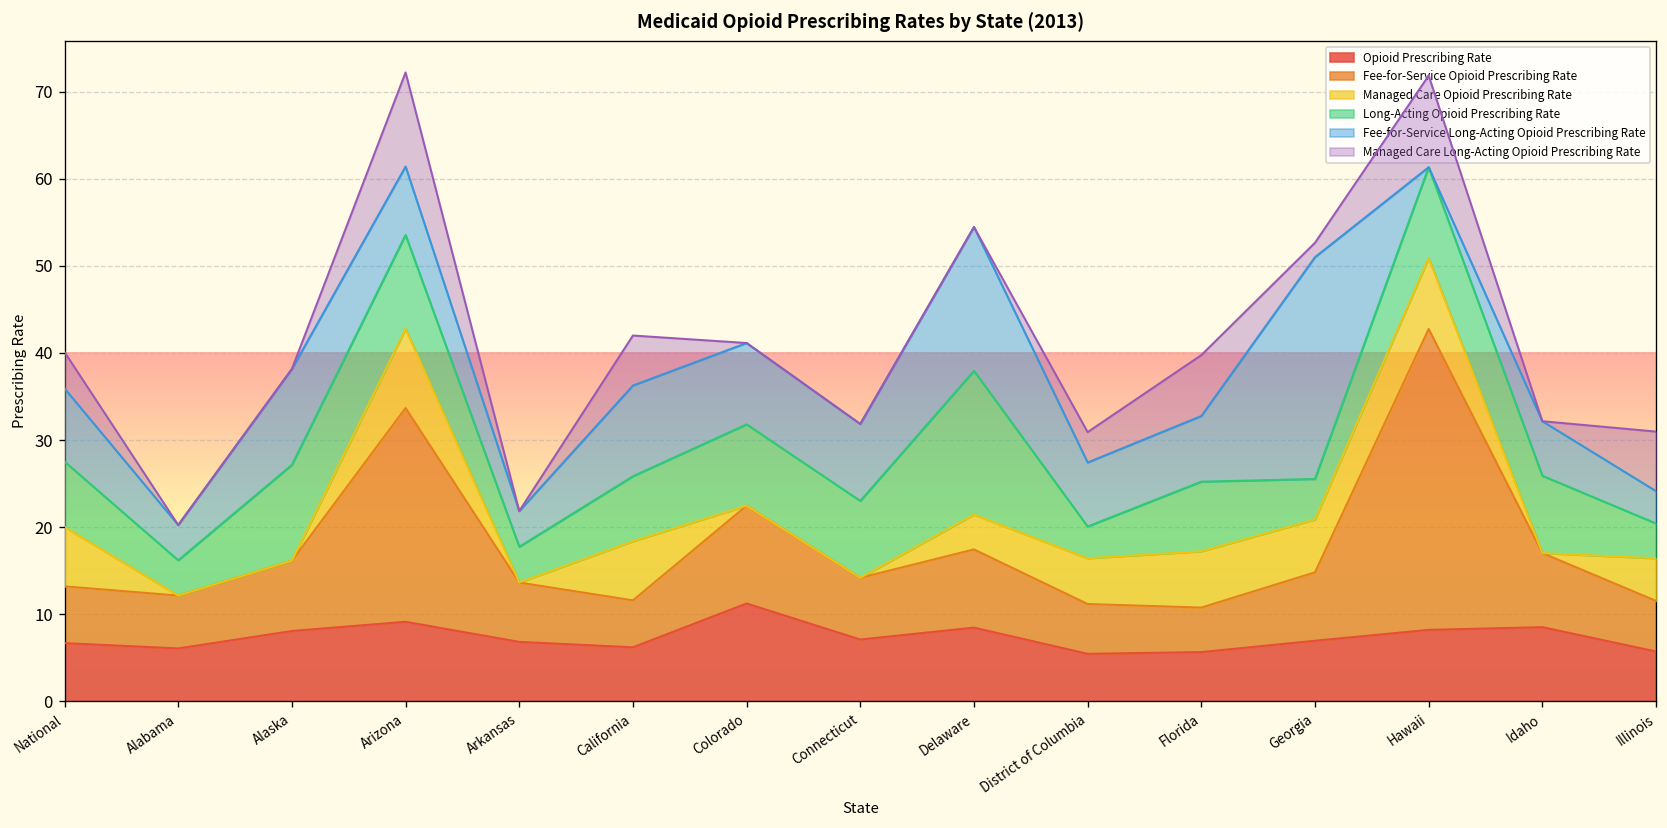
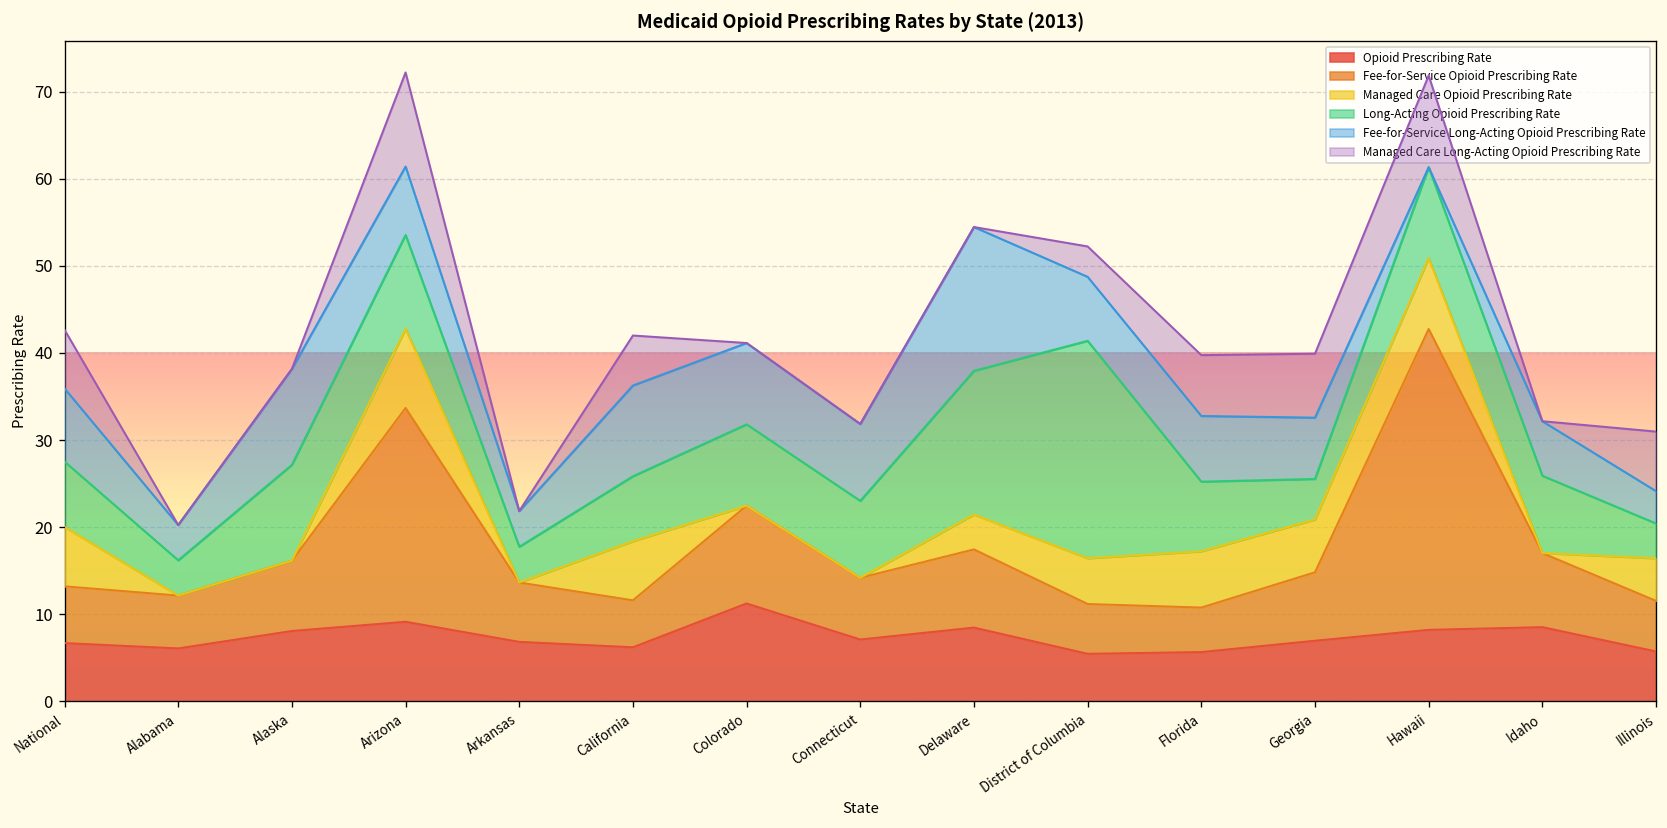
Managed Care Long-Acting Opioid Prescribing Rate, National: 4 -> 7
Long-Acting Opioid Prescribing Rate, District of Columbia: 4 -> 25
Fee-for-Service Long-Acting Opioid Prescribing Rate, Georgia: 25 -> 7
Managed Care Long-Acting Opioid Prescribing Rate, Georgia: 2 -> 7
